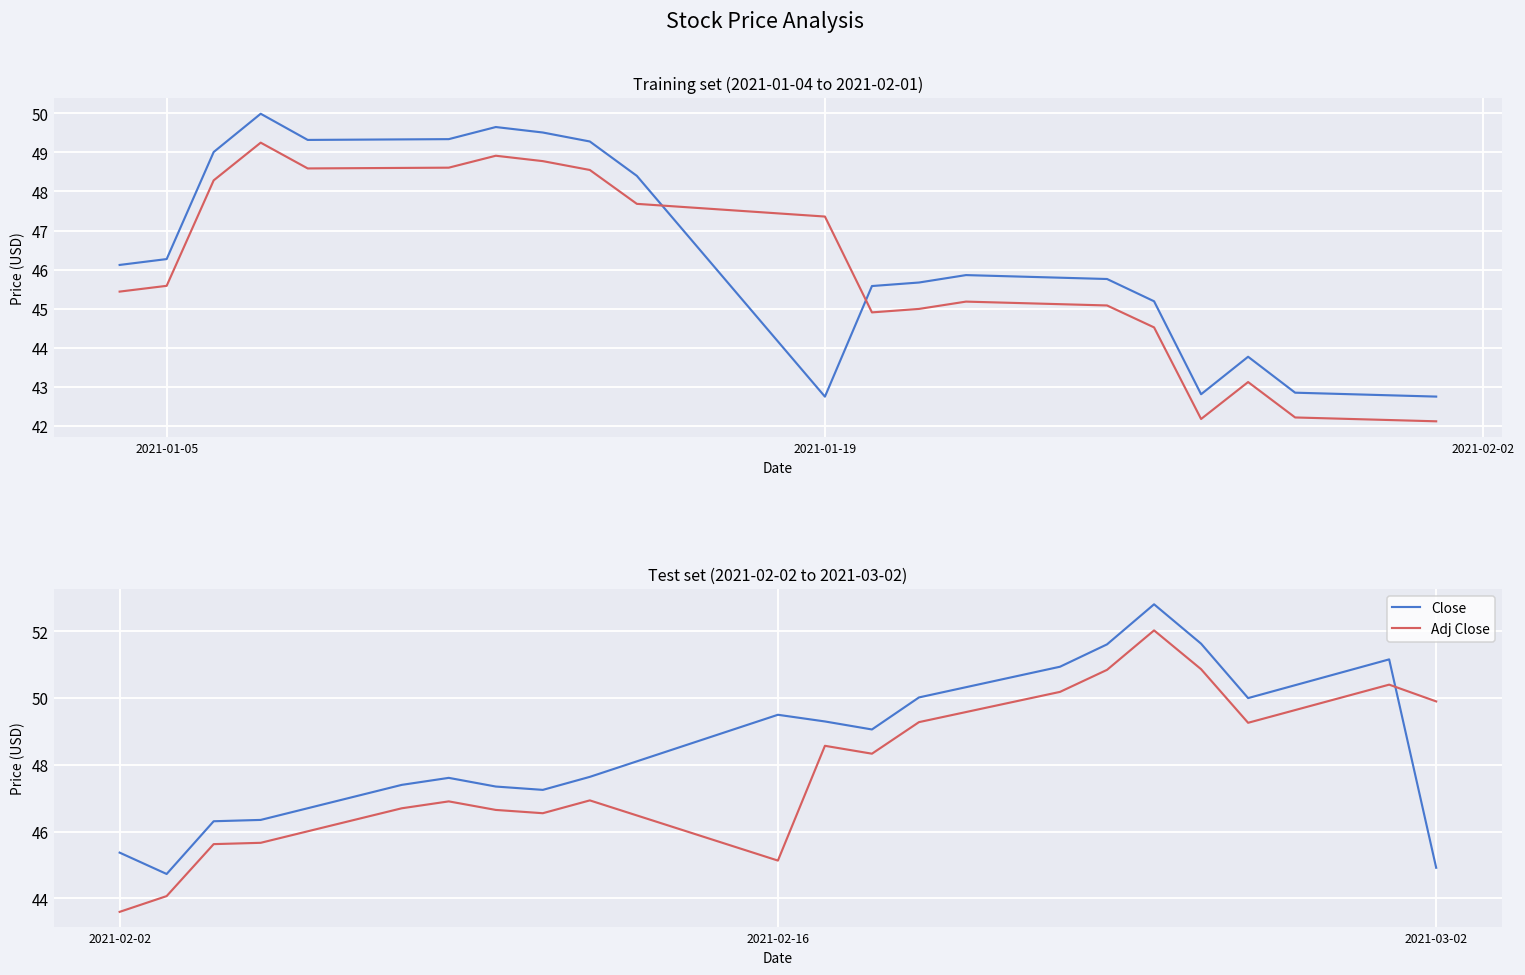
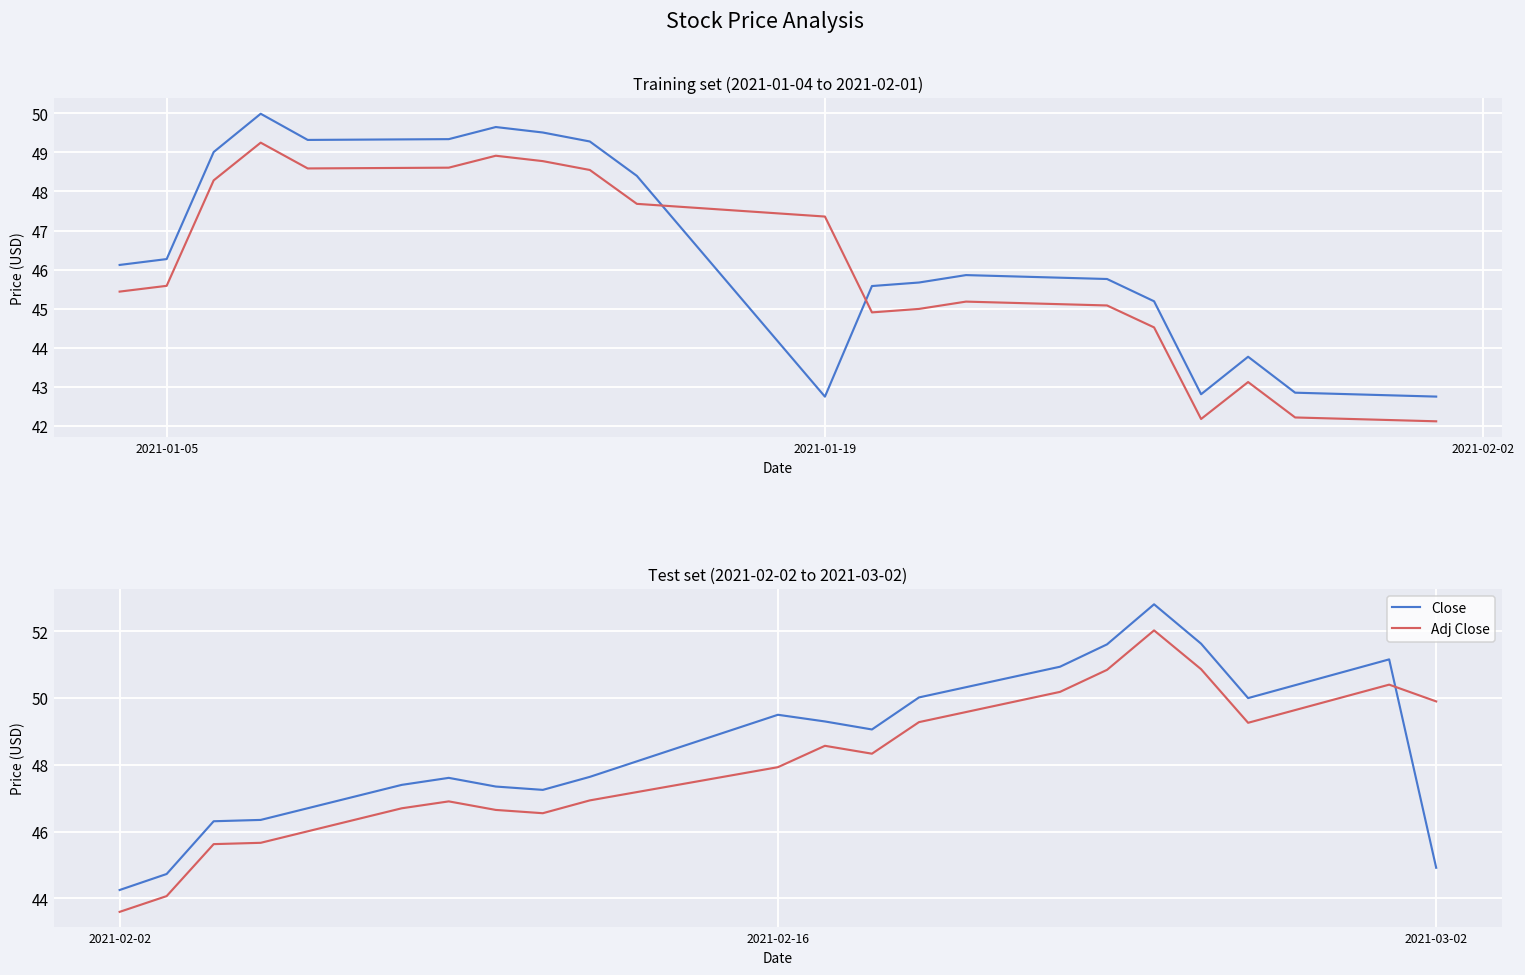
Test set (2021-02-02 to 2021-03-02), Close, 2021-02-02: 45.4 -> 44.3
Test set (2021-02-02 to 2021-03-02), Adj Close, 2021-02-16: 45.1 -> 47.9
